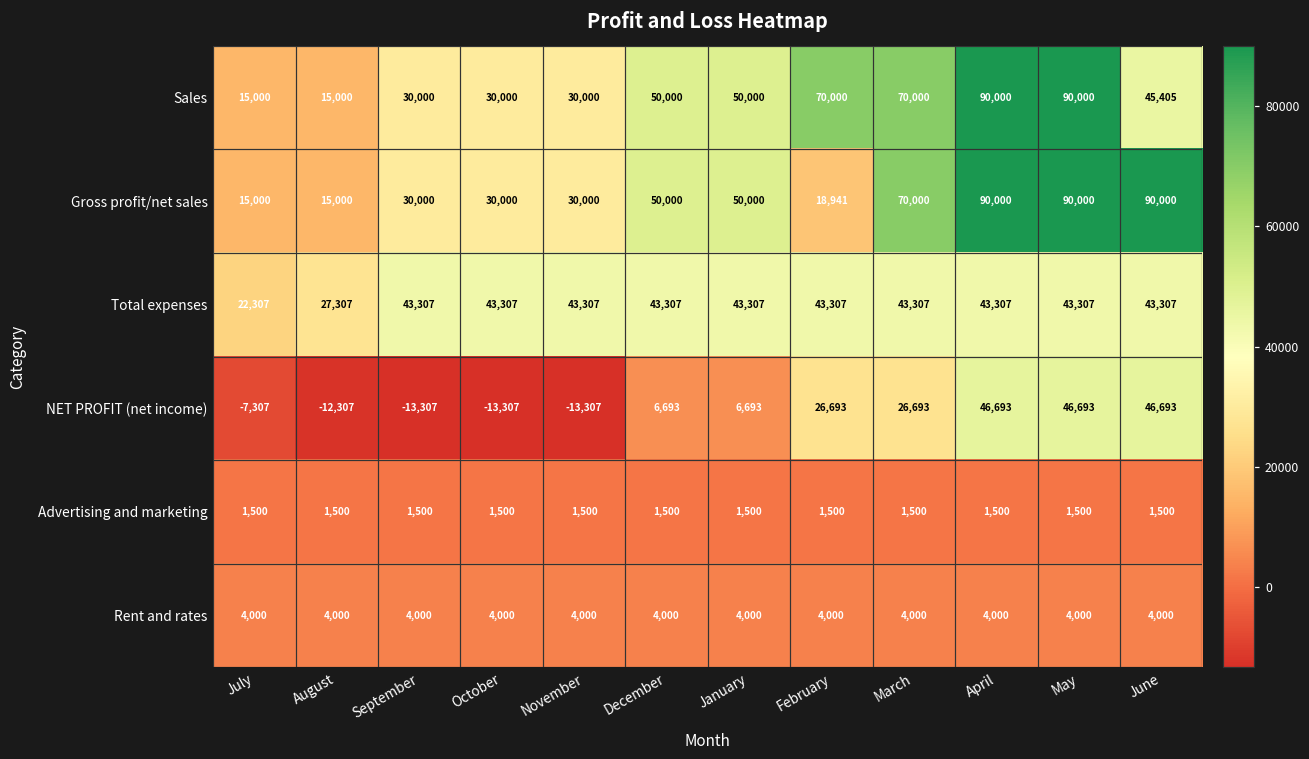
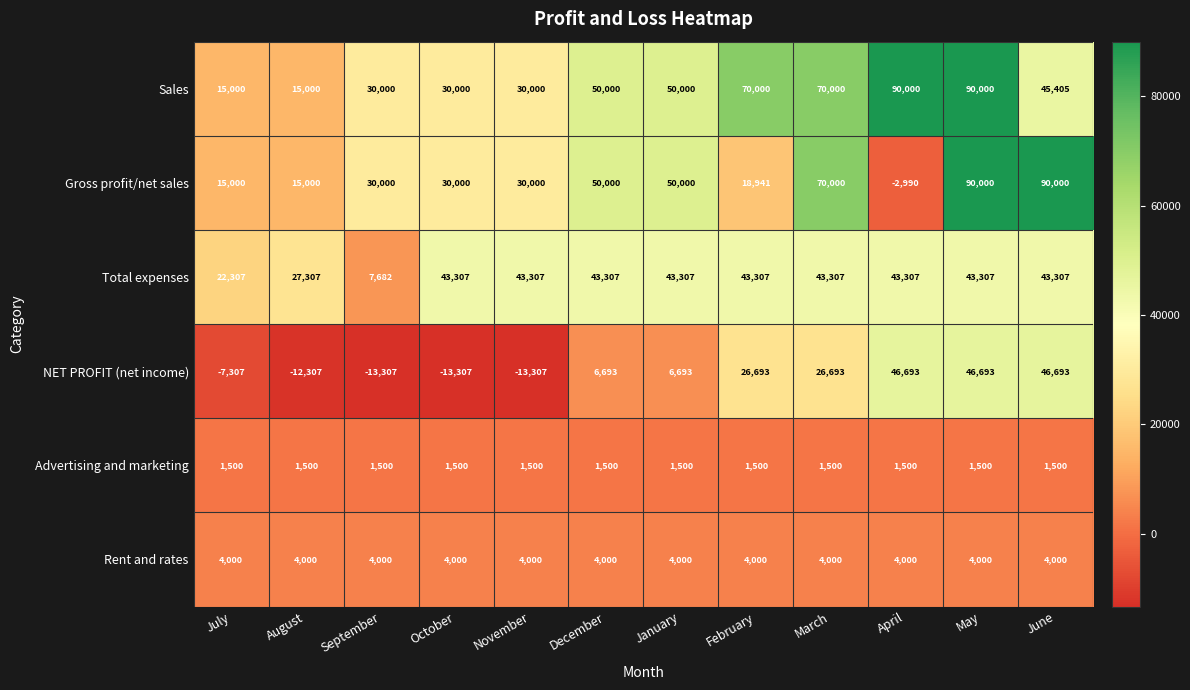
Gross profit/net sales, April: 90,000 -> -2,990
Total expenses, September: 43,307 -> 7,682
